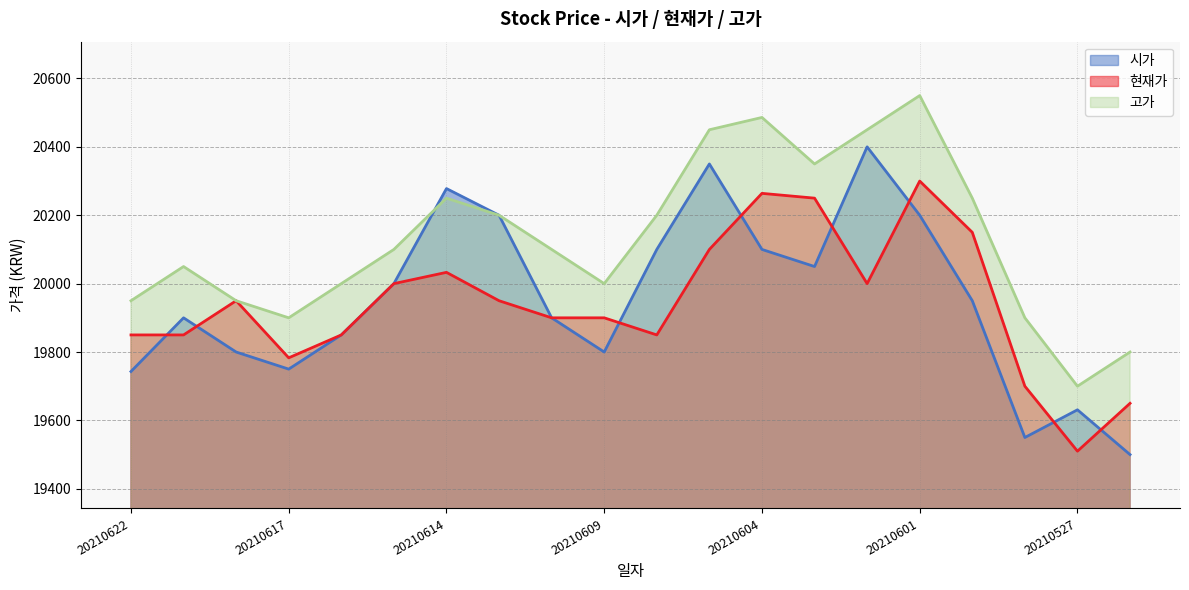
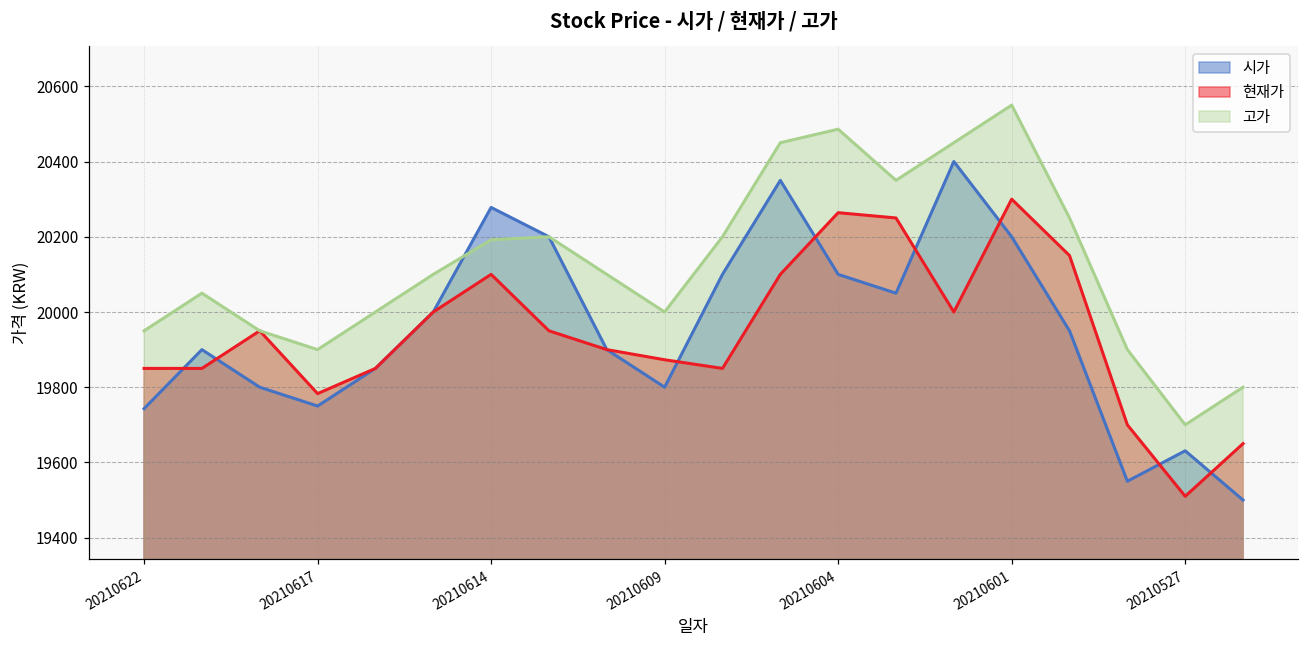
현재가, 20210614: 20030 -> 20100
고가, 20210614: 20250 -> 20190
현재가, 20210609: 19900 -> 19870
